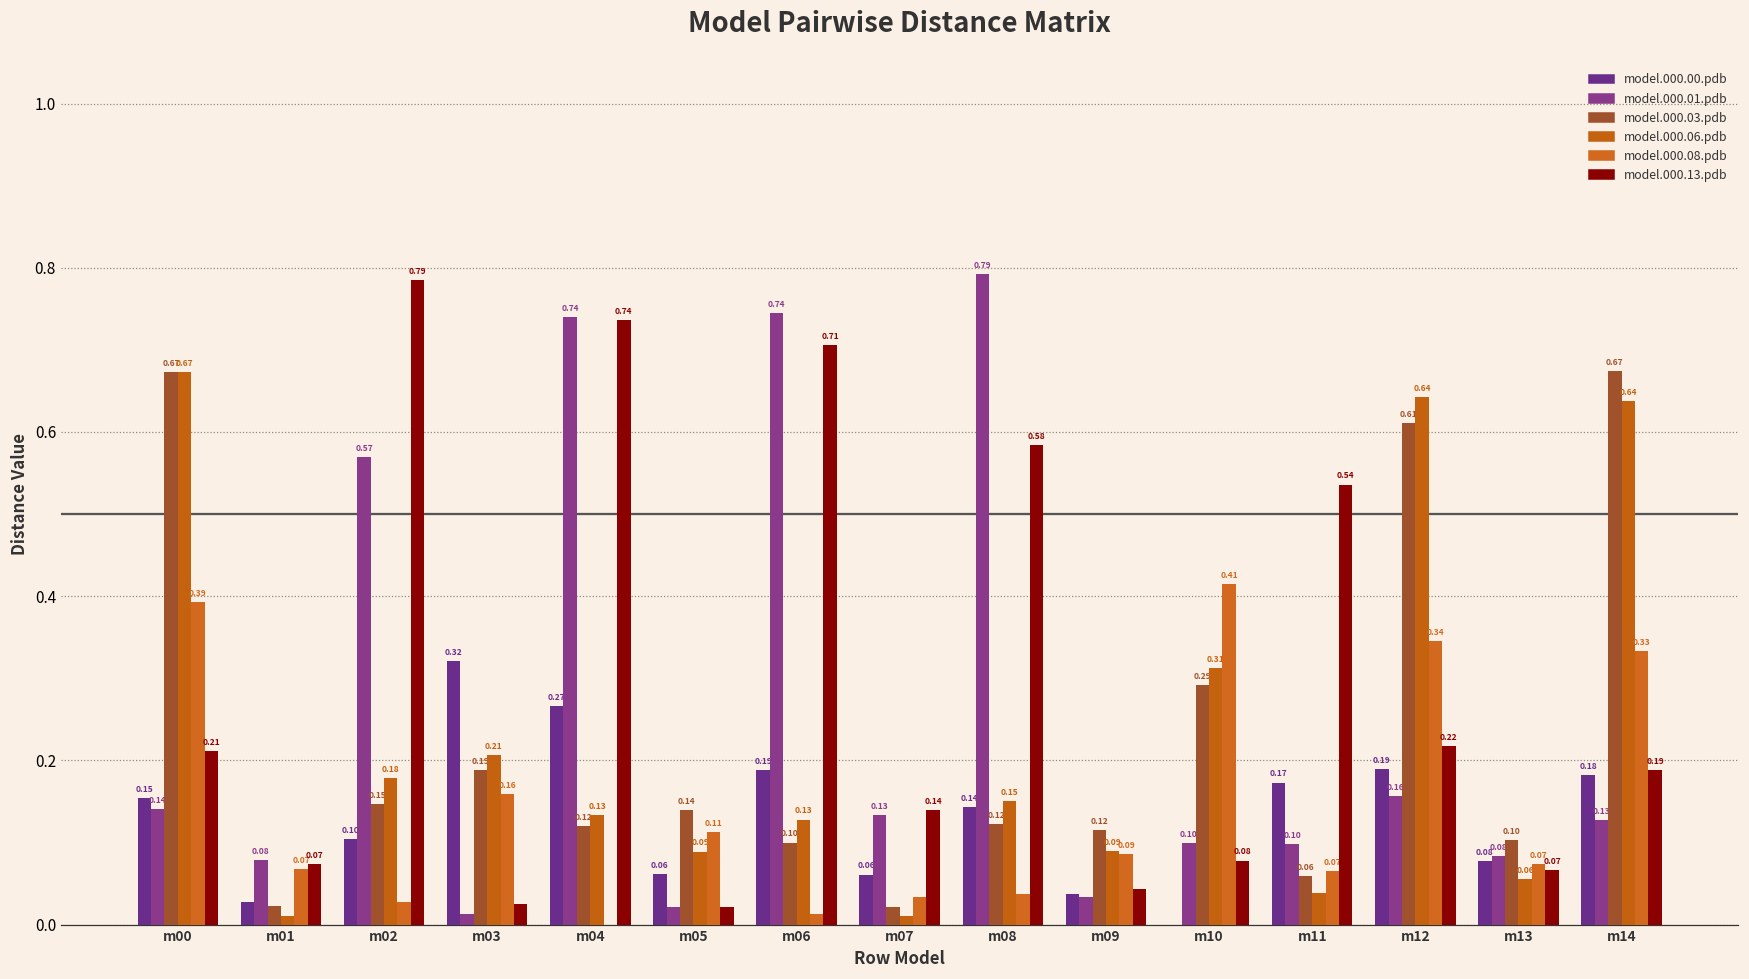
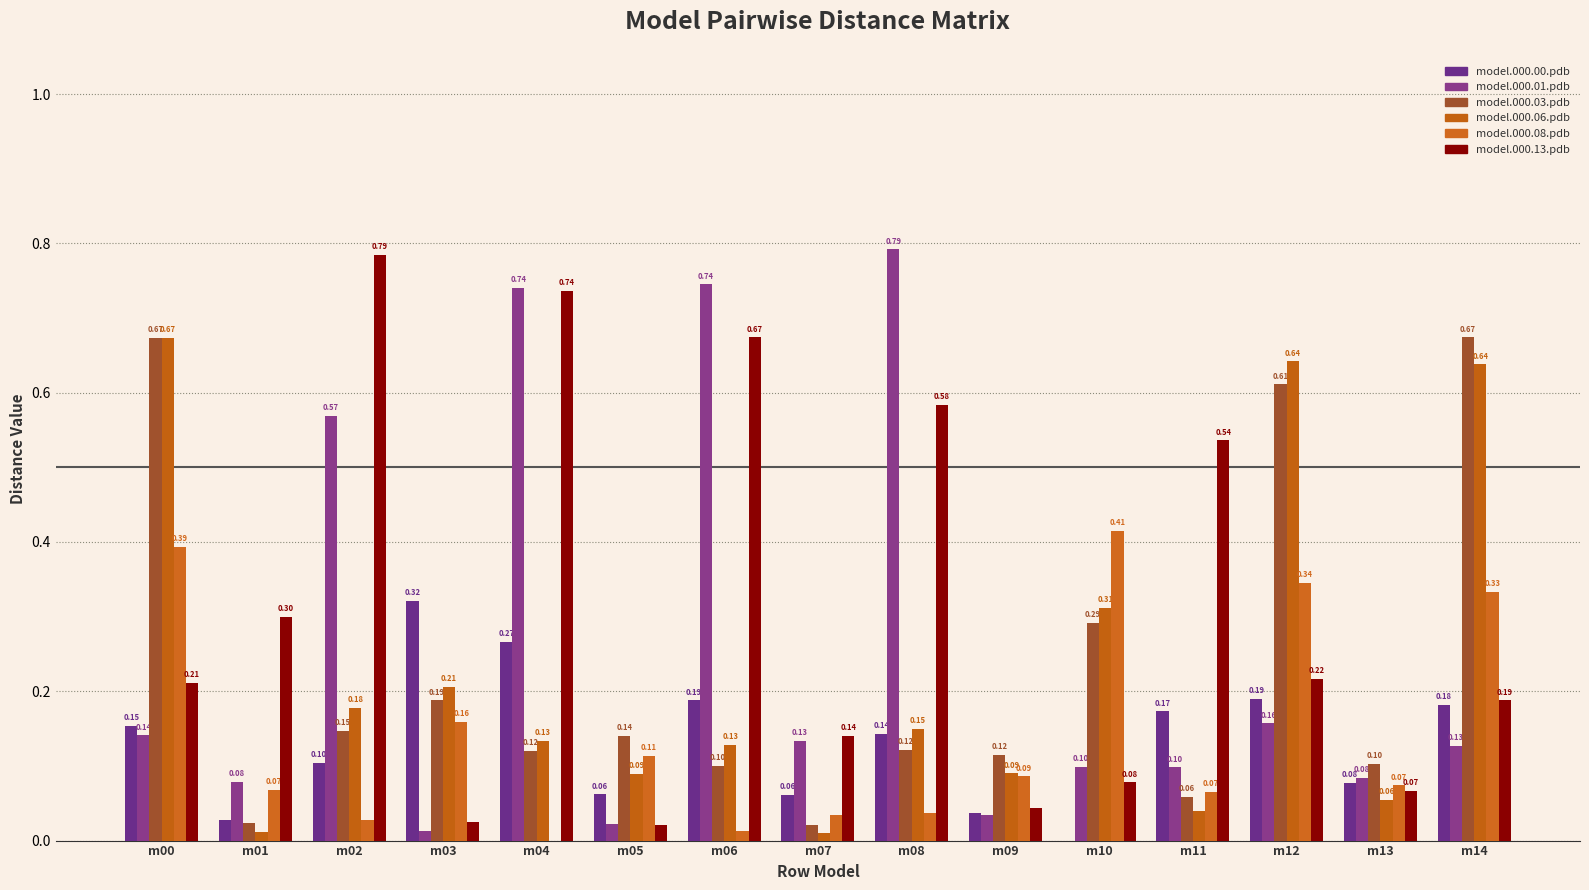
model.000.13.pdb, m01: 0.07 -> 0.30
model.000.13.pdb, m06: 0.71 -> 0.67
